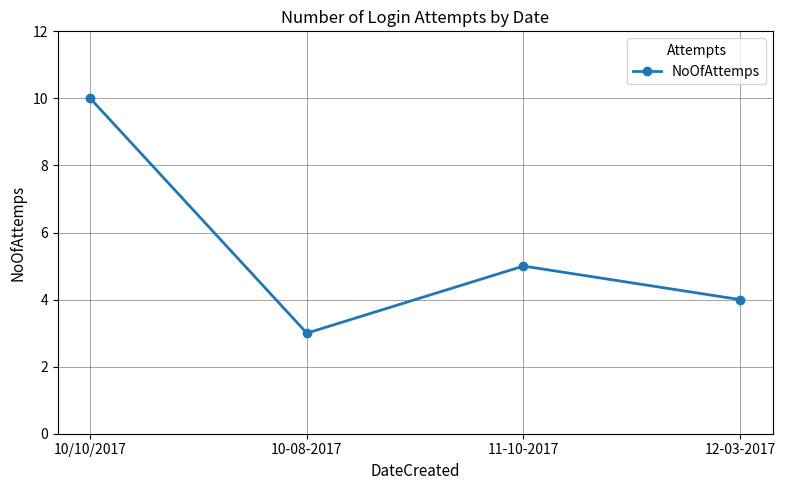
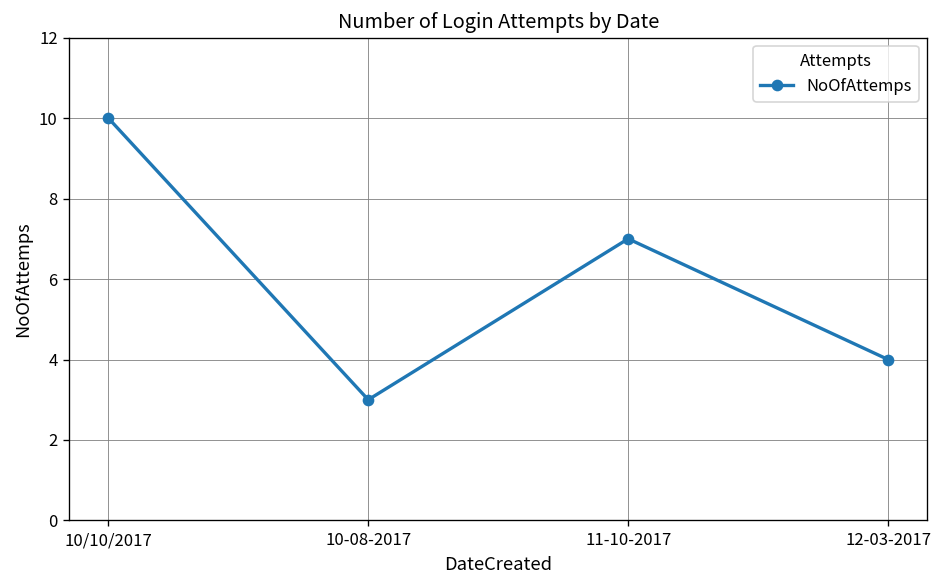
11-10-2017: 5 -> 7
